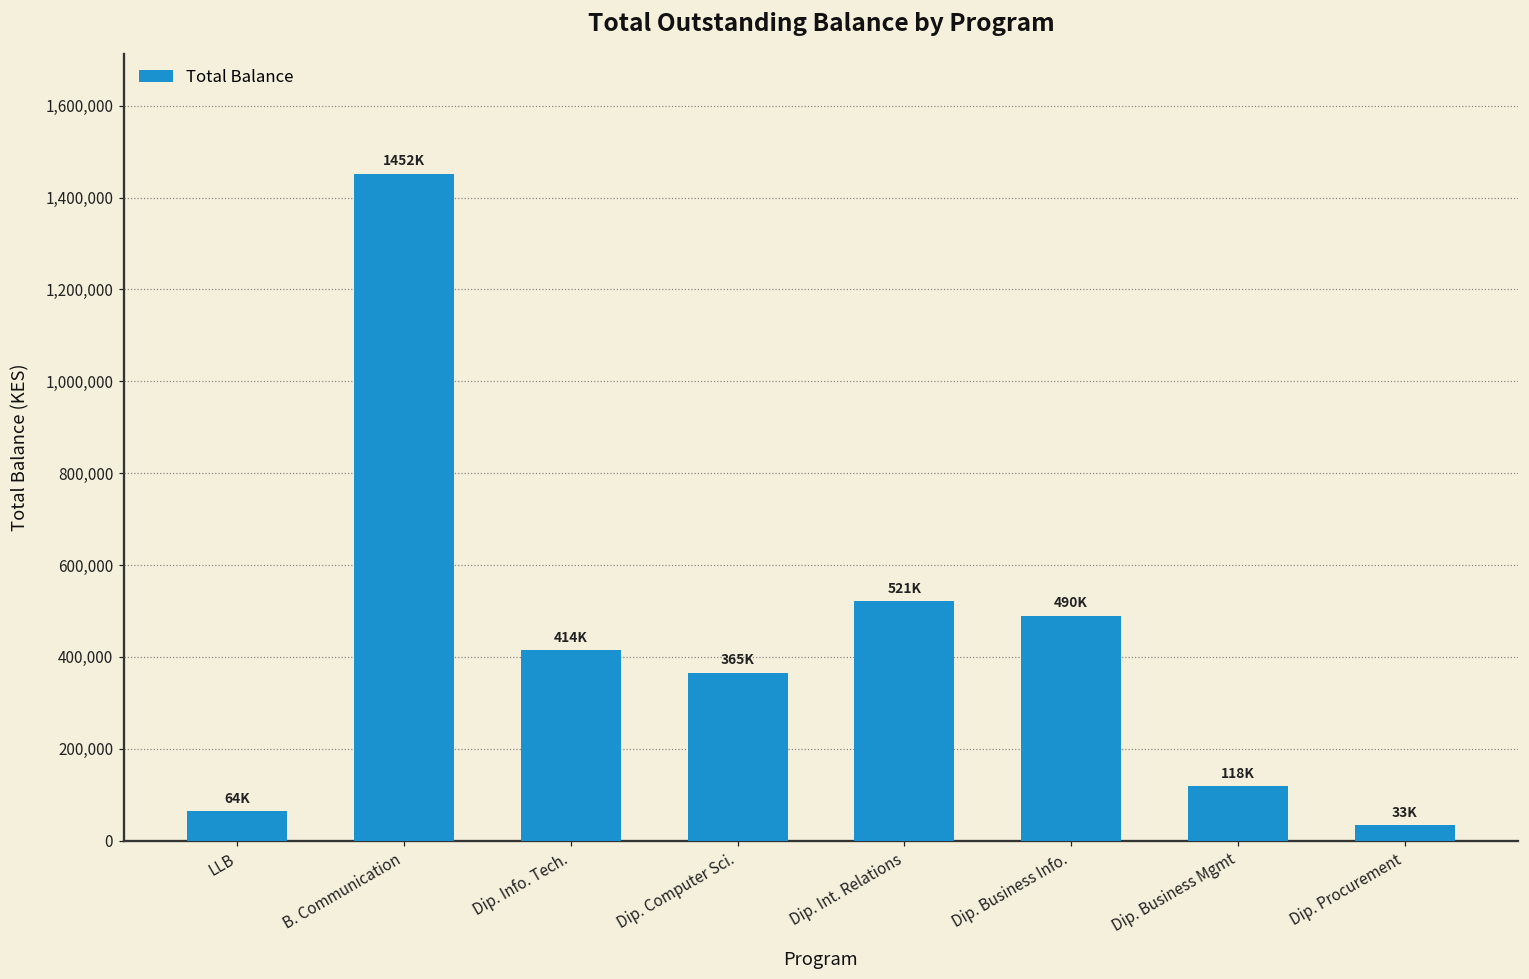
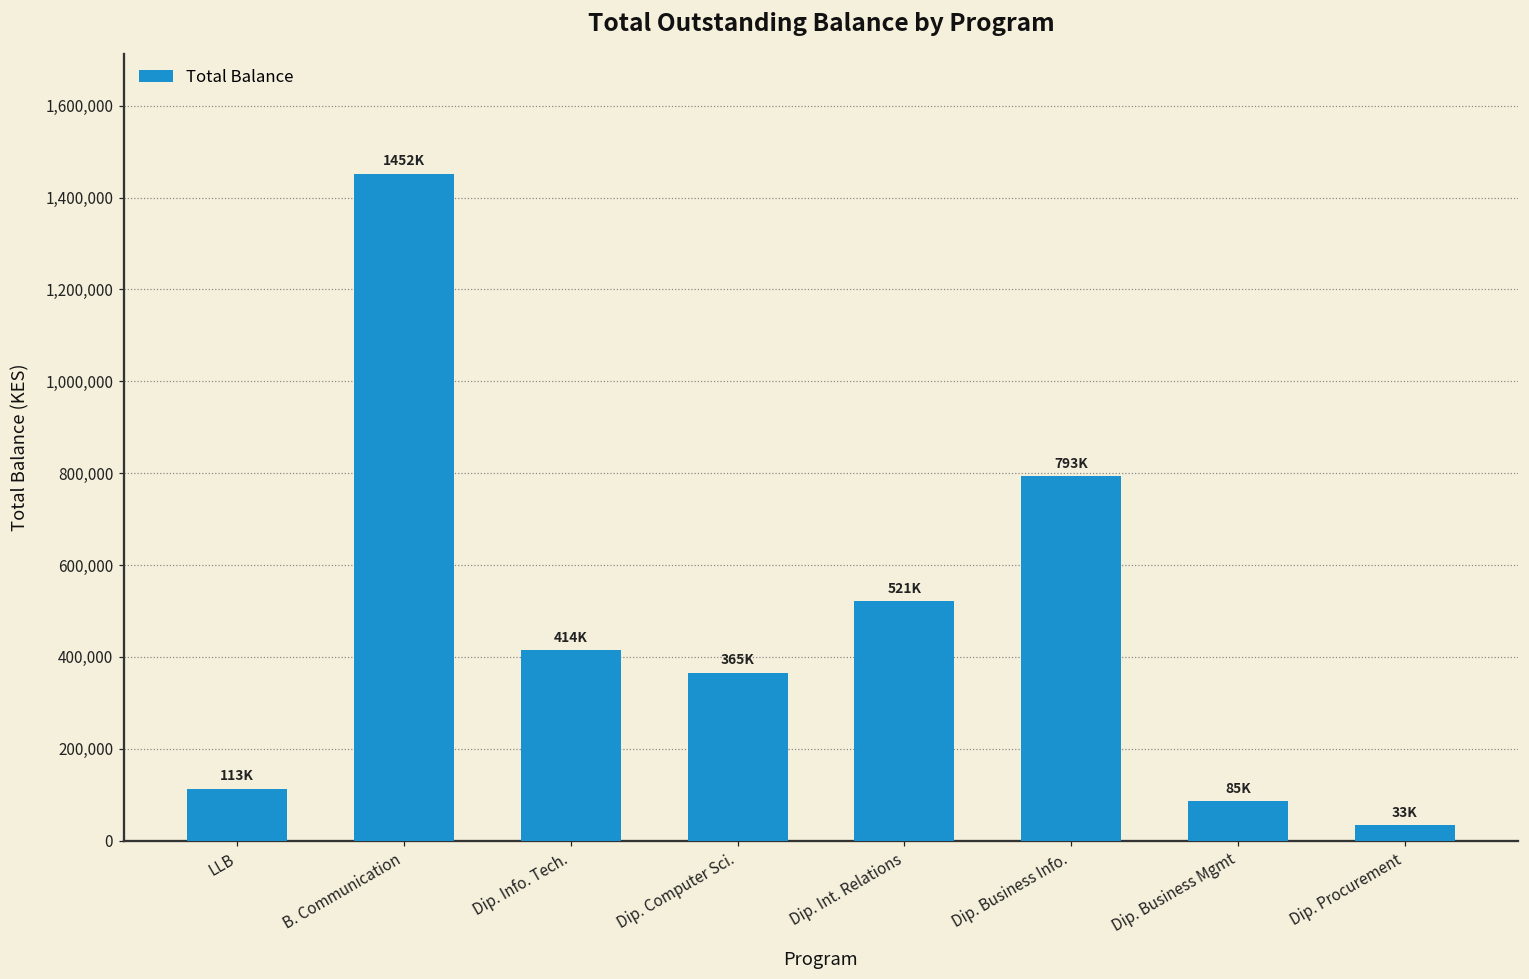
LLB: 64K -> 113K
Dip. Business Info.: 490K -> 793K
Dip. Business Mgmt: 118K -> 85K
